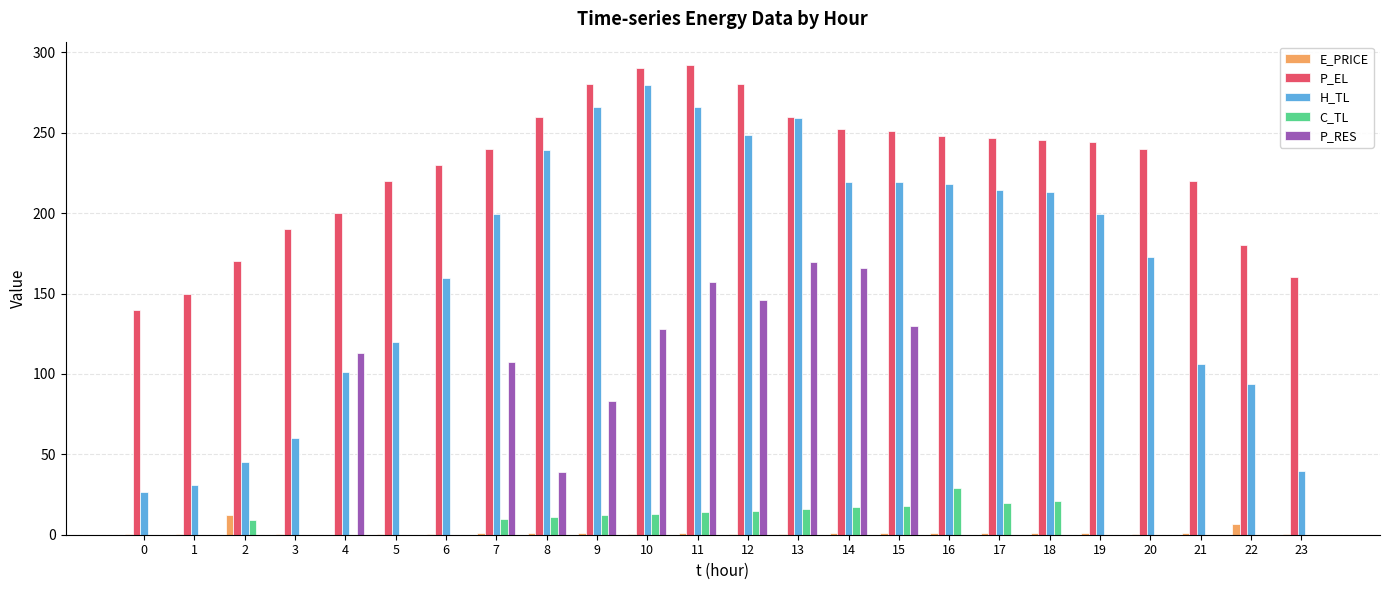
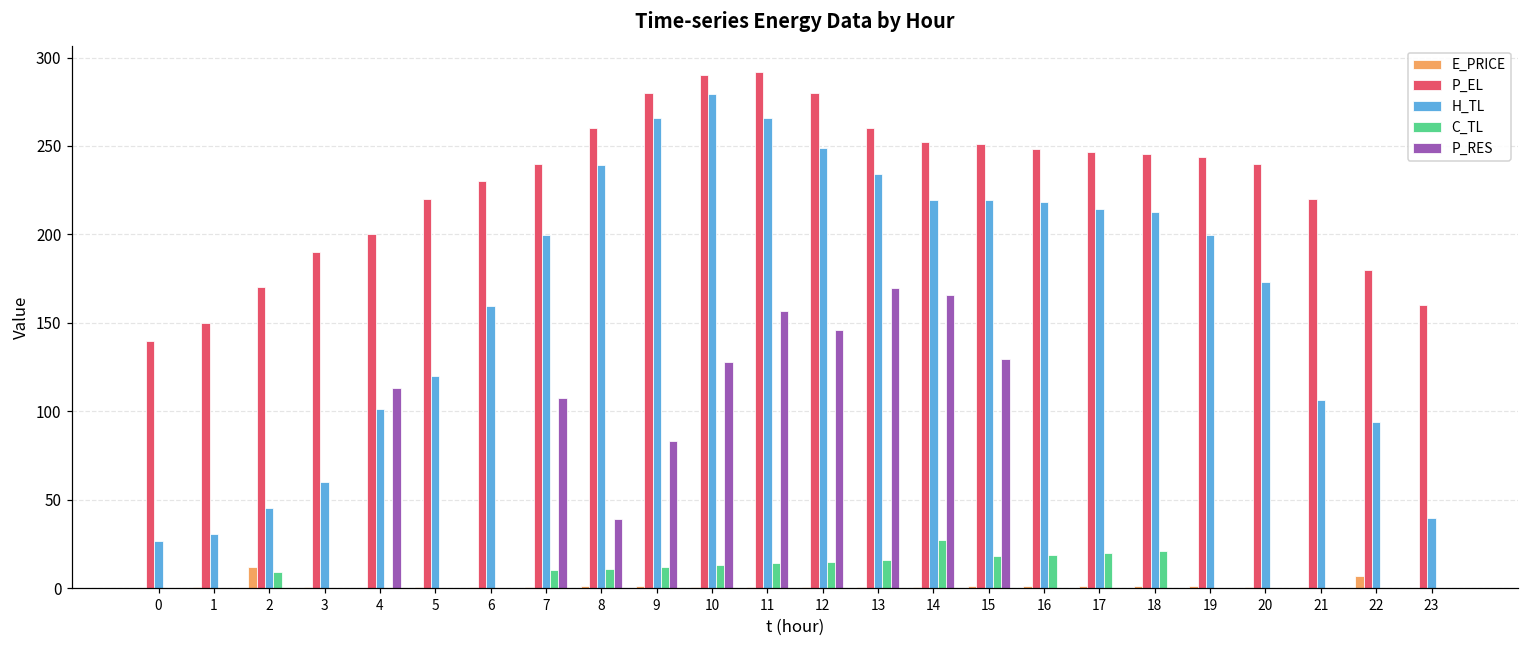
H_TL, 13: 259 -> 234
C_TL, 14: 17 -> 27
C_TL, 16: 29 -> 19
